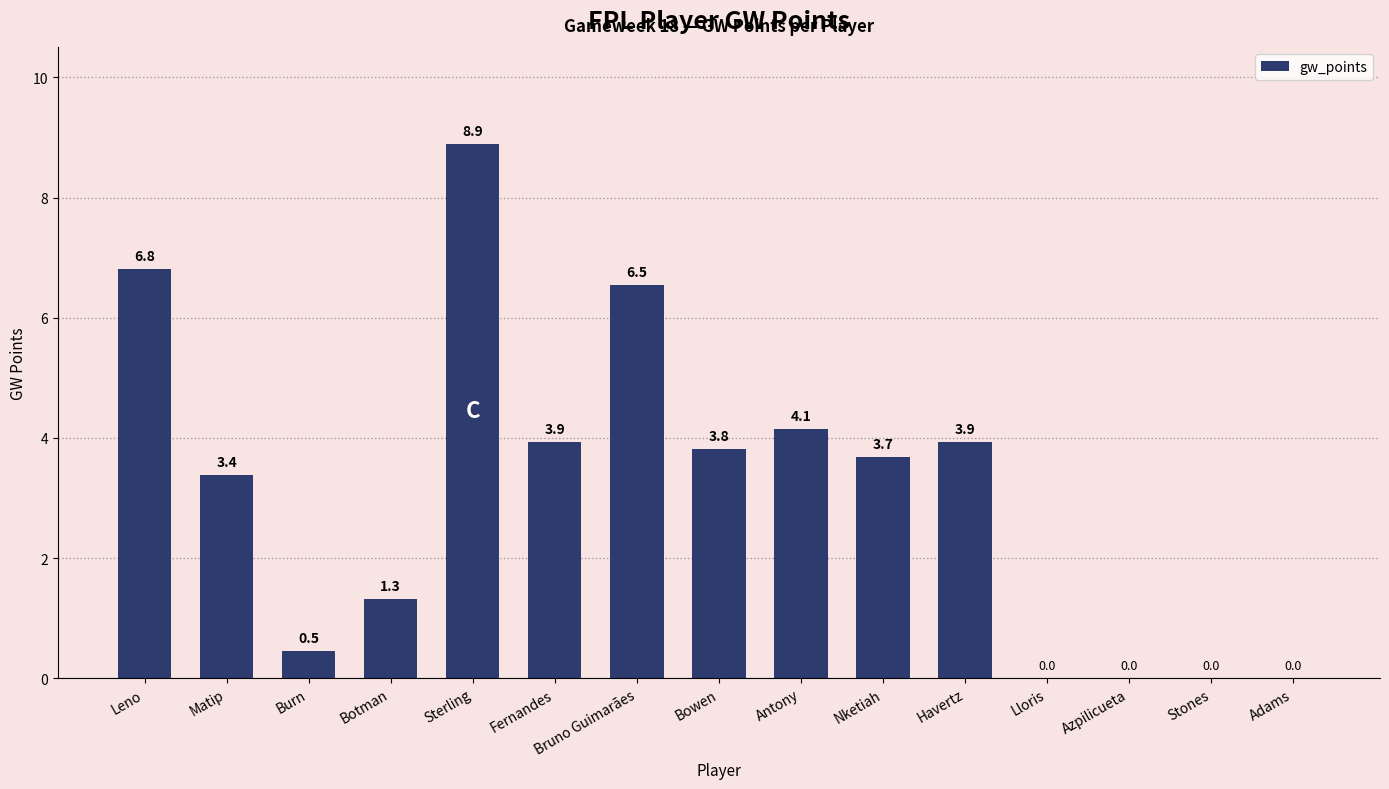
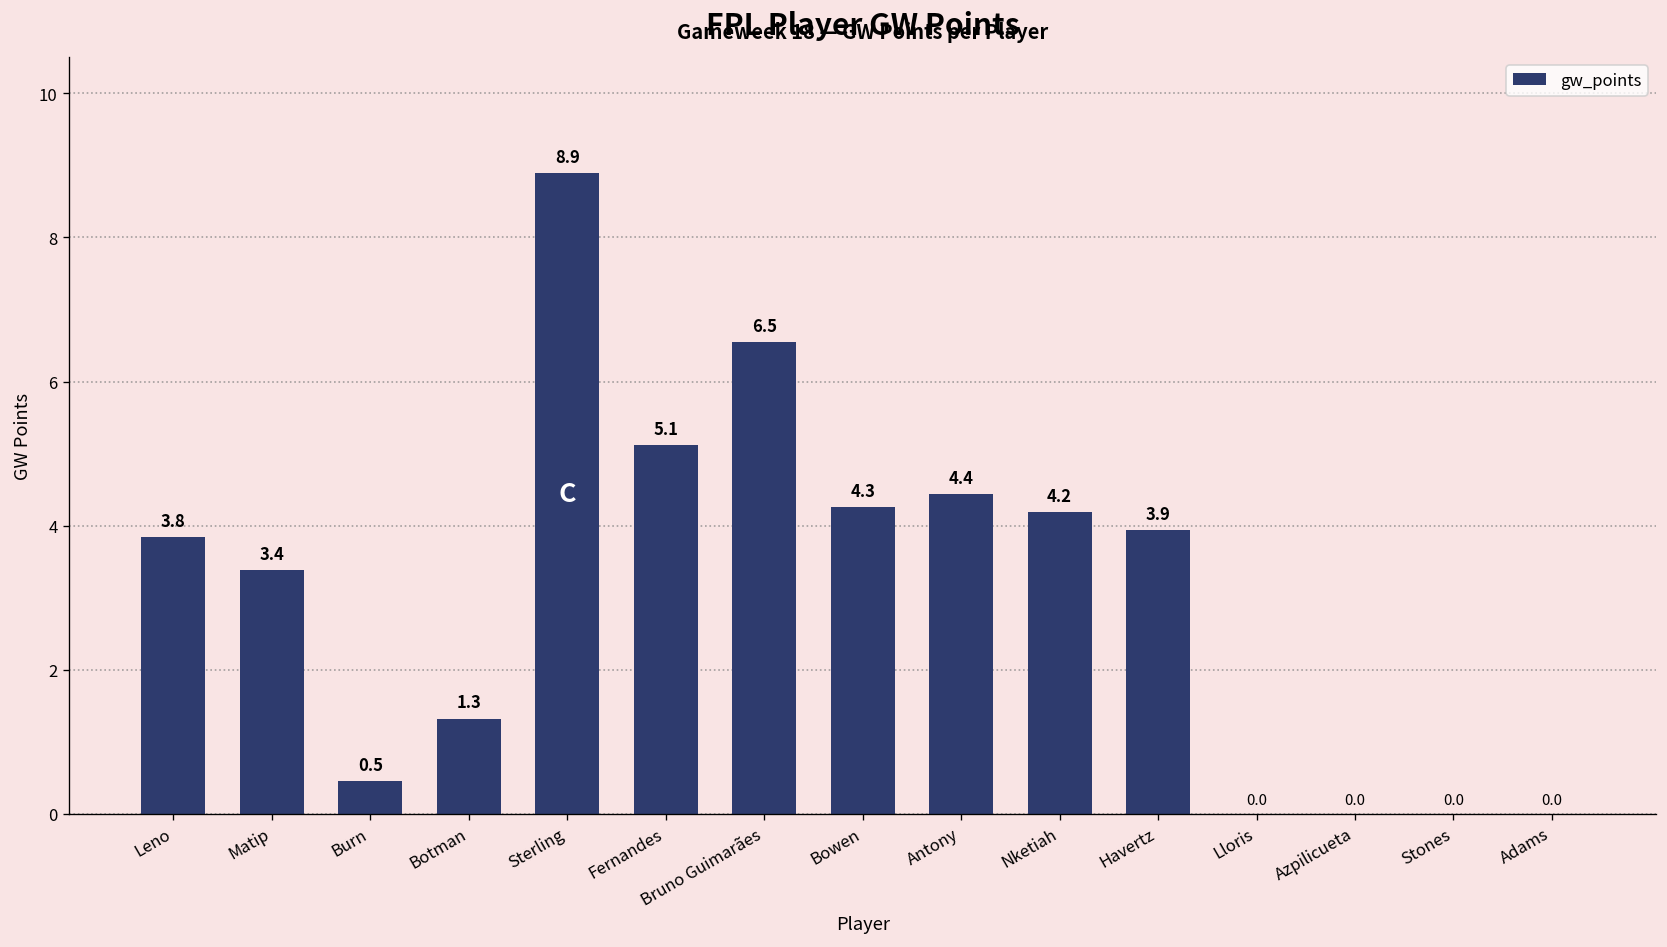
Leno: 6.8 -> 3.8
Fernandes: 3.9 -> 5.1
Bowen: 3.8 -> 4.3
Antony: 4.1 -> 4.4
Nketiah: 3.7 -> 4.2
